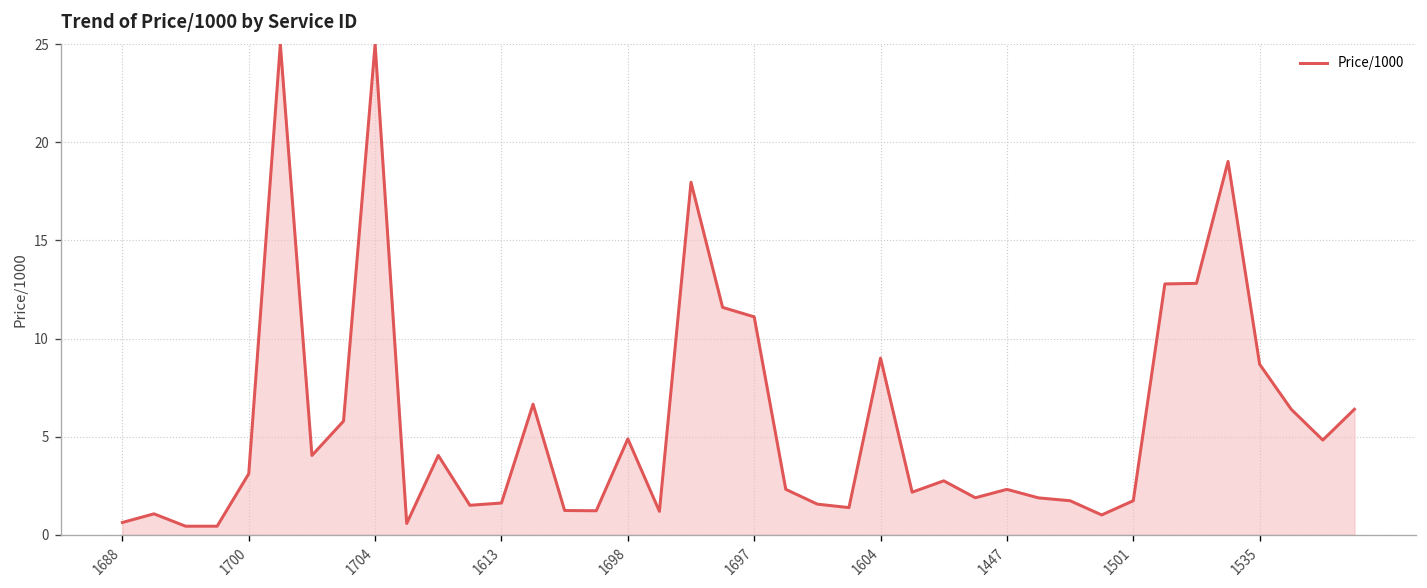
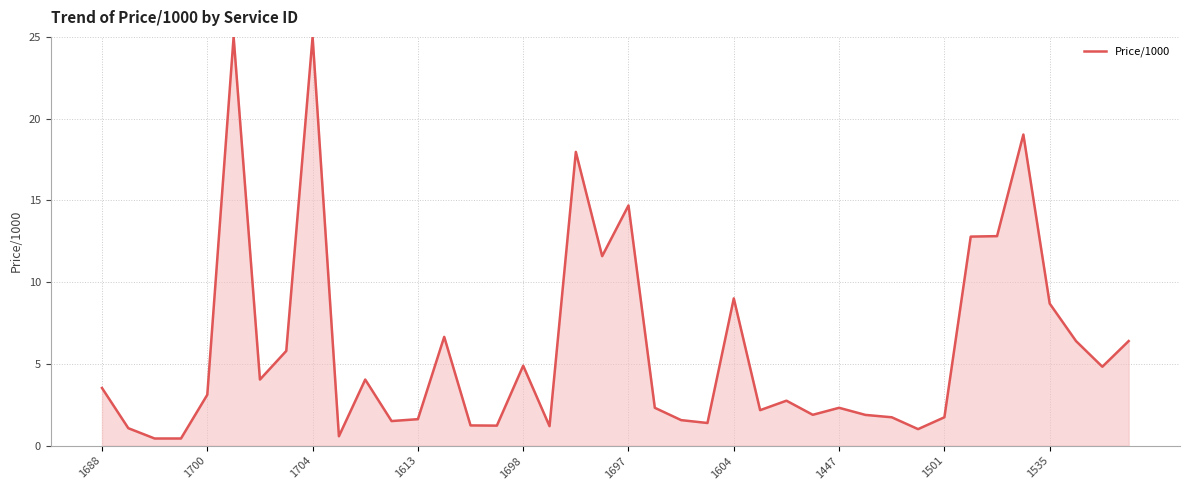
1688: 0.6 -> 3.5
1697: 11.1 -> 14.7
